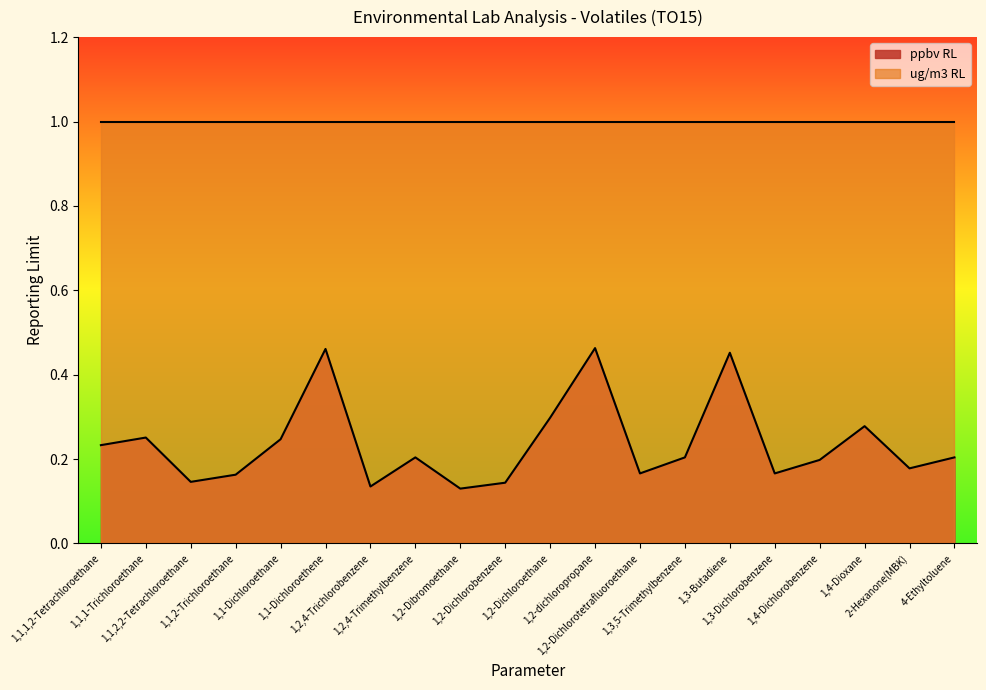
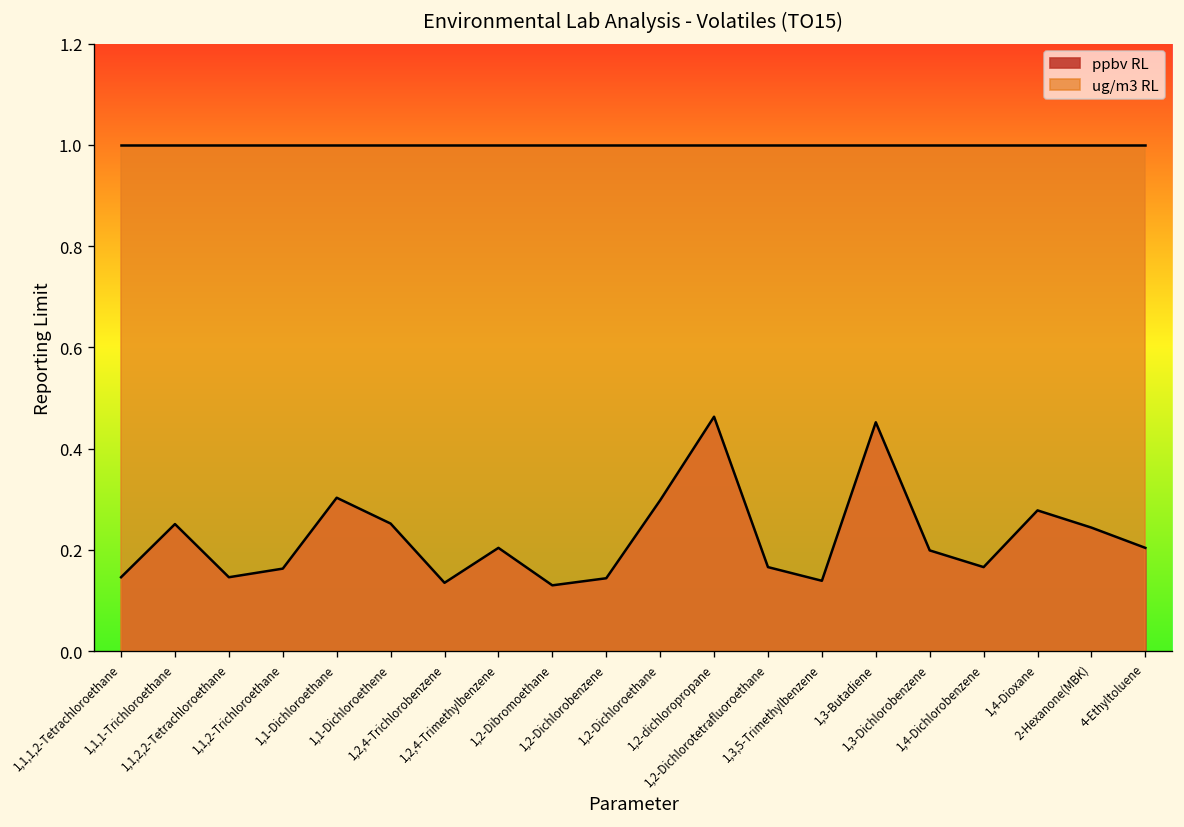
ppbv RL, 1,1,1,2-Tetrachloroethane: 0.23 -> 0.15
ppbv RL, 1,1-Dichloroethane: 0.25 -> 0.30
ppbv RL, 1,1-Dichloroethene: 0.46 -> 0.25
ppbv RL, 1,3,5-Trimethylbenzene: 0.20 -> 0.14
ppbv RL, 1,3-Dichlorobenzene: 0.17 -> 0.20
ppbv RL, 1,4-Dichlorobenzene: 0.20 -> 0.17
ppbv RL, 2-Hexanone(MBK): 0.18 -> 0.24
